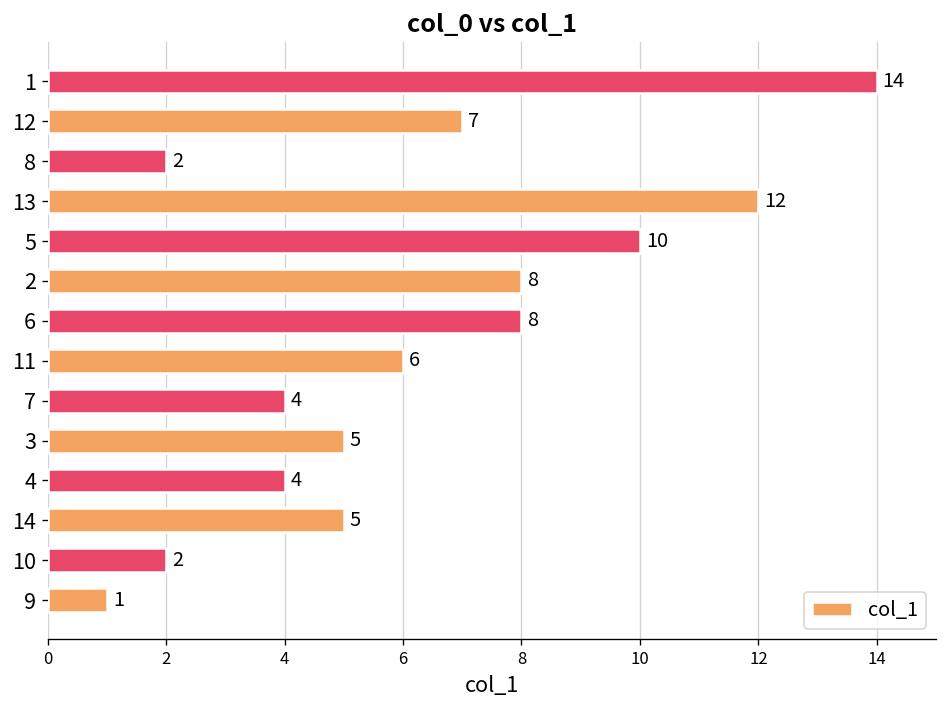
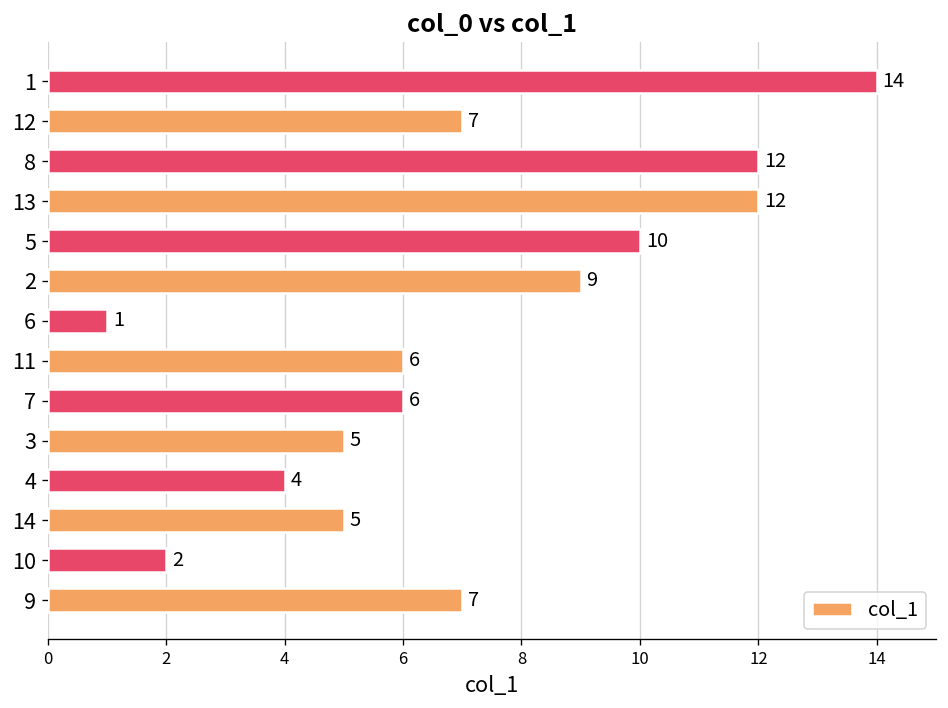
8: 2 -> 12
2: 8 -> 9
6: 8 -> 1
7: 4 -> 6
9: 1 -> 7
